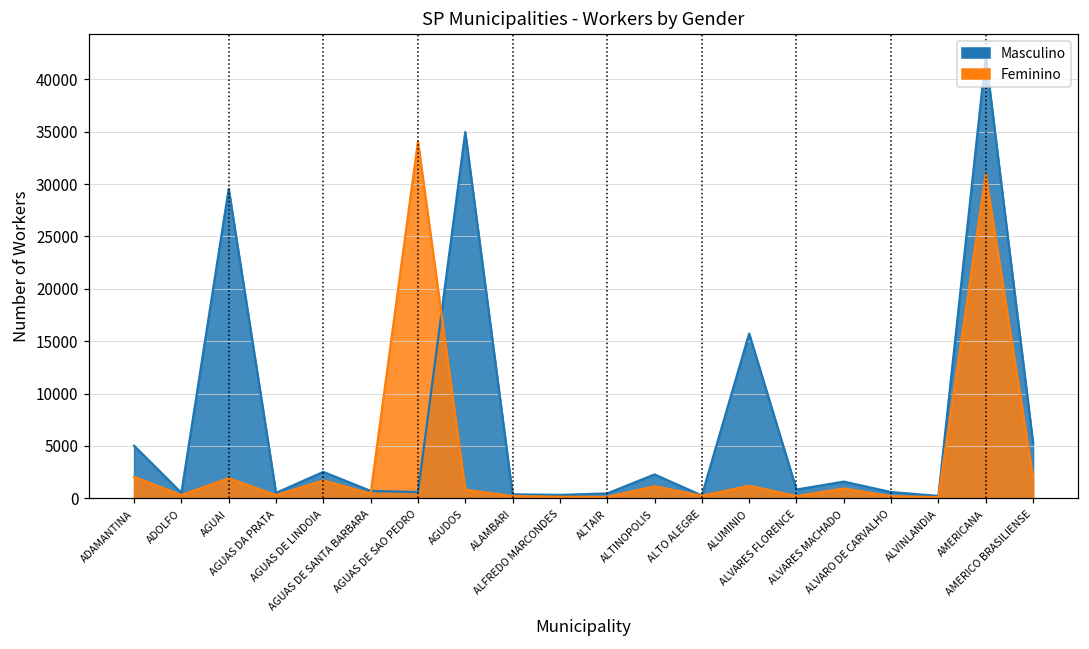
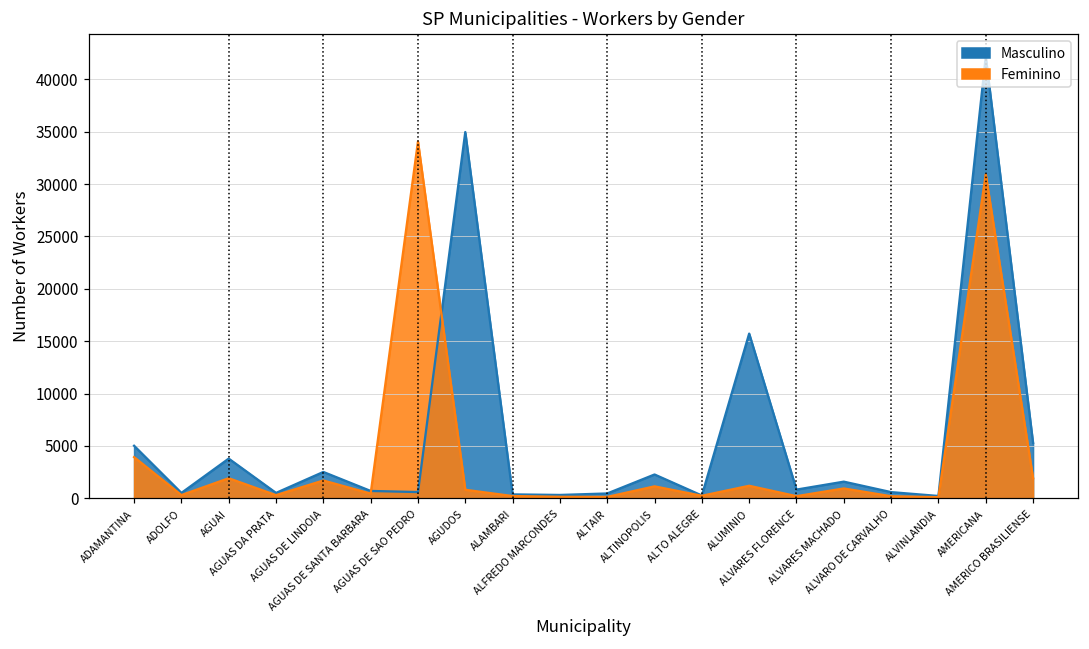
Feminino, ADAMANTINA: 2000 -> 4000
Masculino, AGUAI: 30000 -> 4000
